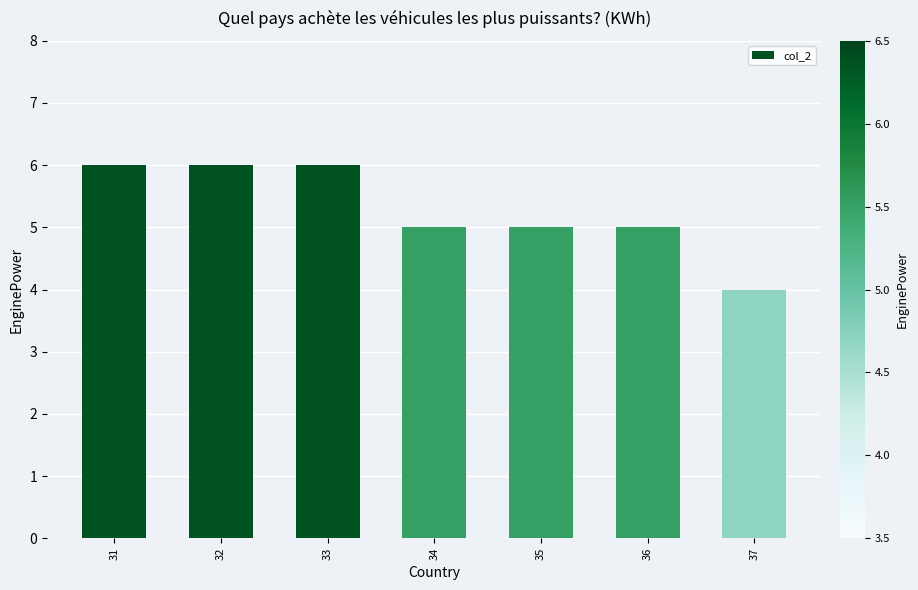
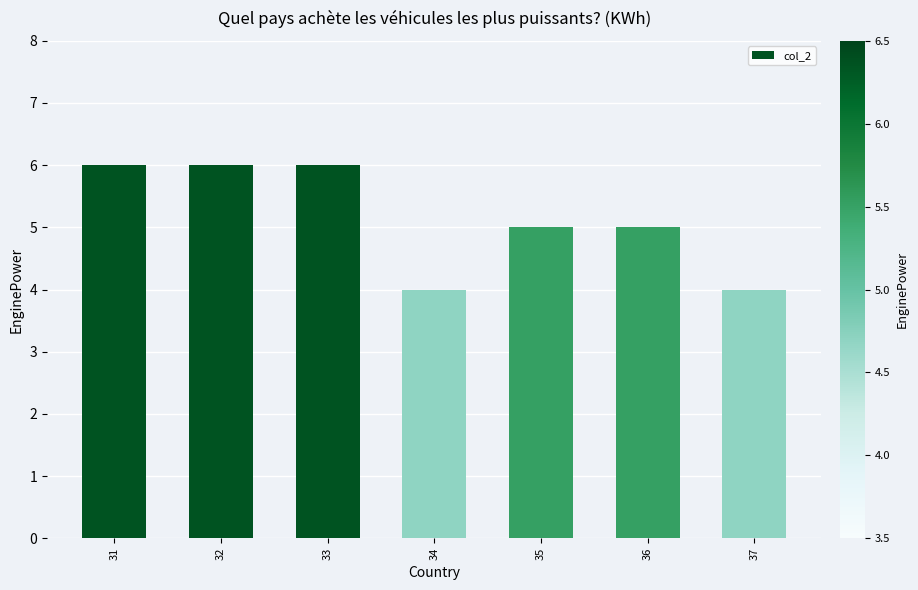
34: 5 -> 4
